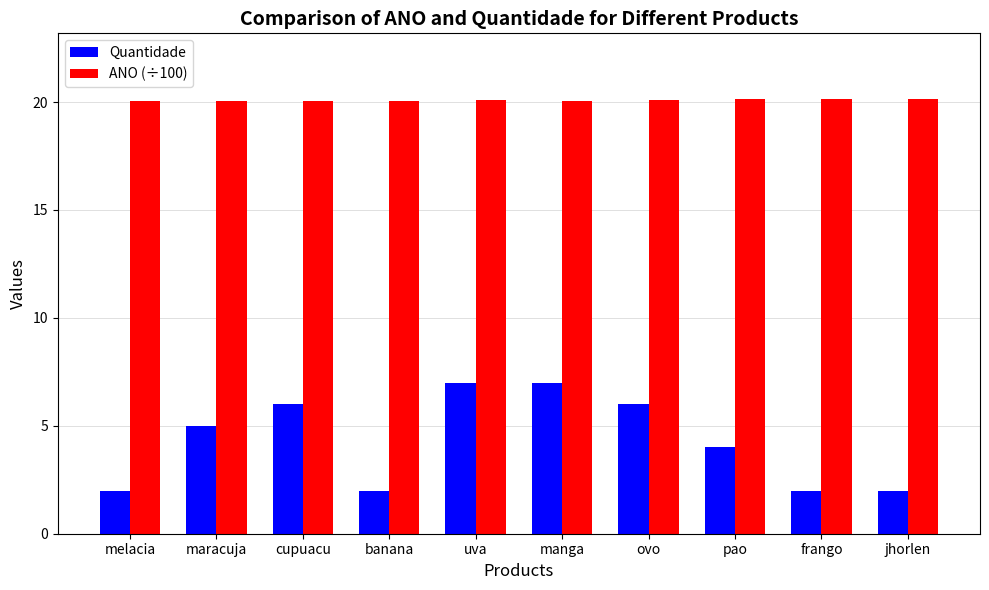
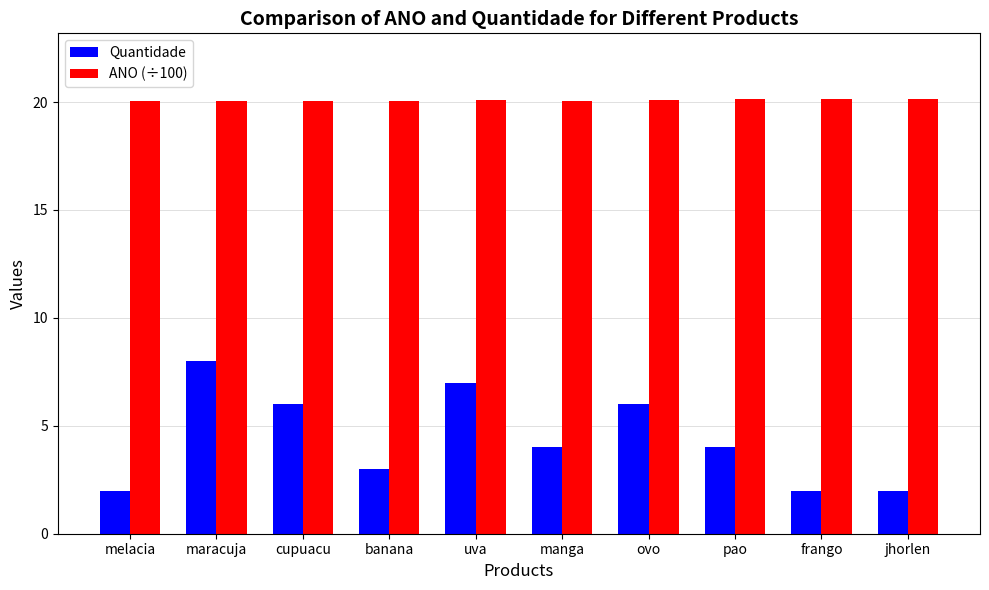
Quantidade, maracuja: 5 -> 8
Quantidade, banana: 2 -> 3
Quantidade, manga: 7 -> 4
